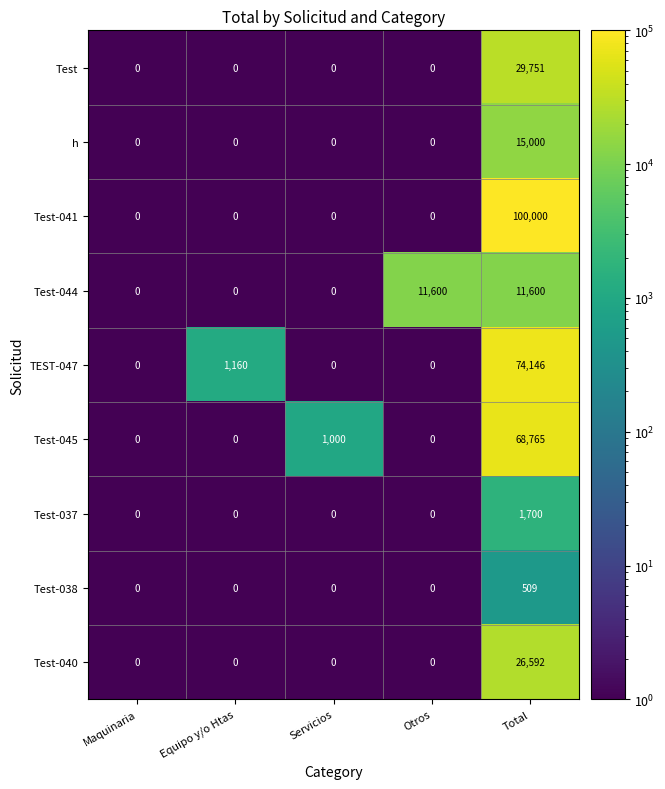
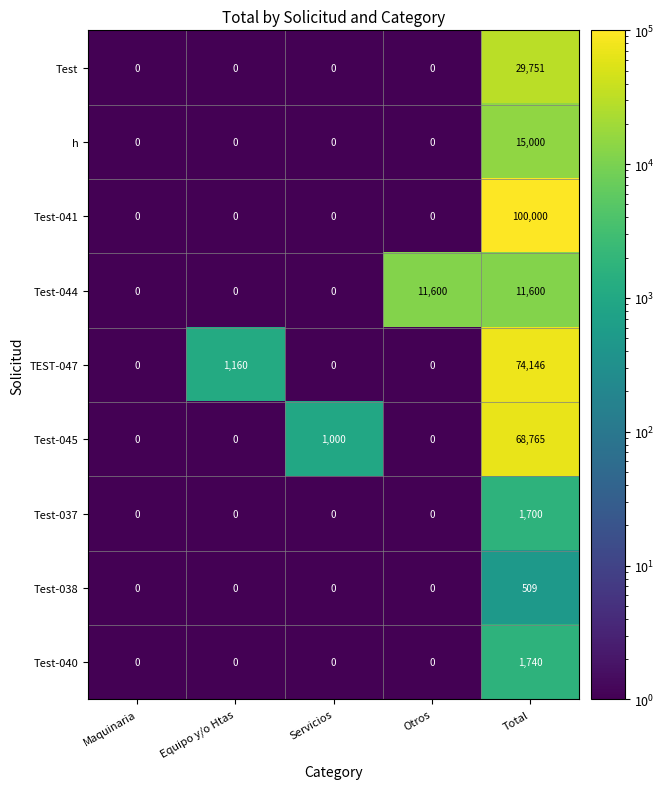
Test-040, Total: 26,592 -> 1,740
